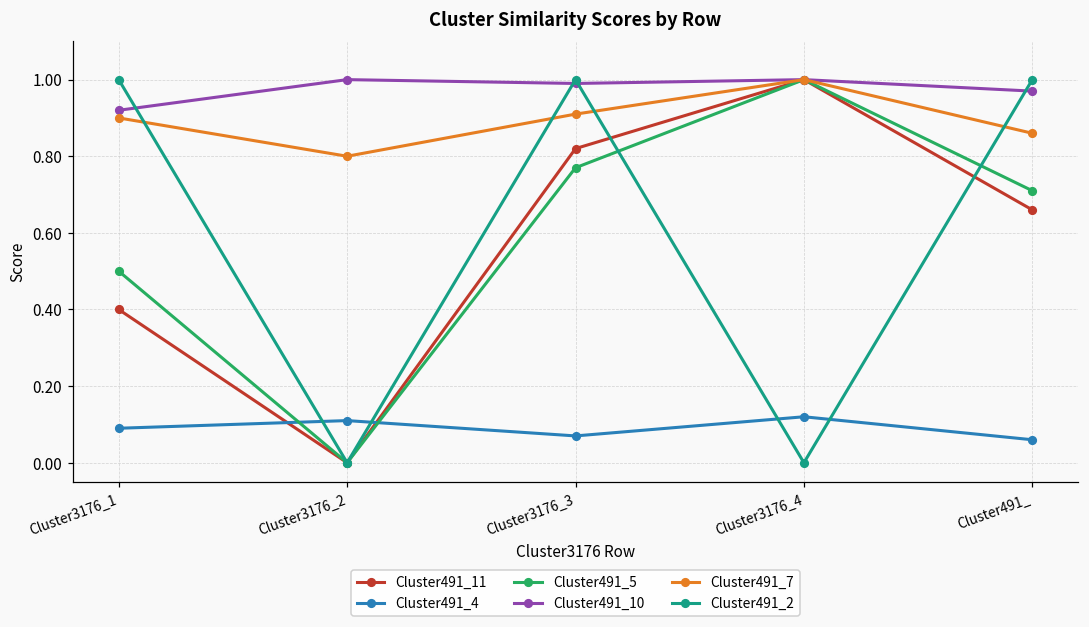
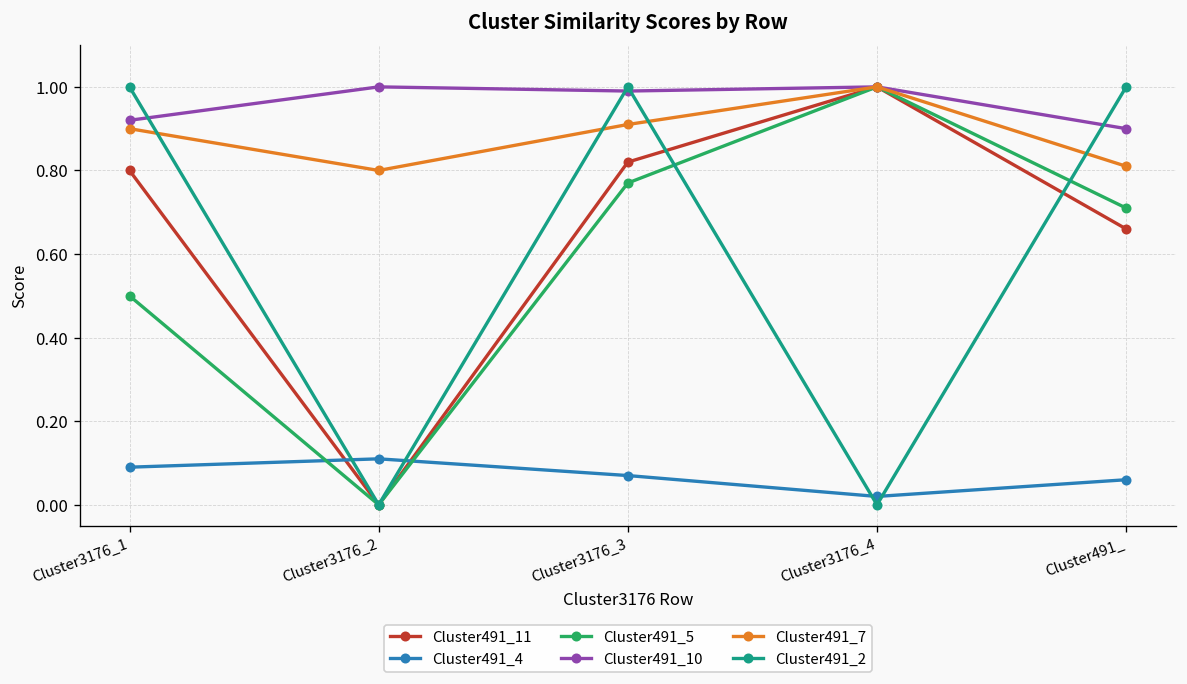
Cluster491_11, Cluster3176_1: 0.4 -> 0.8
Cluster491_4, Cluster3176_4: 0.12 -> 0.02
Cluster491_10, Cluster491_: 0.97 -> 0.90
Cluster491_7, Cluster491_: 0.86 -> 0.81
